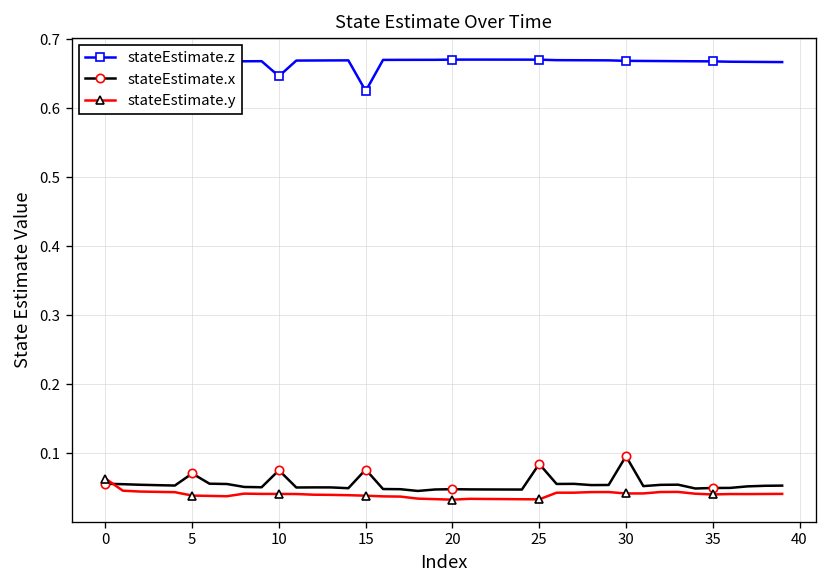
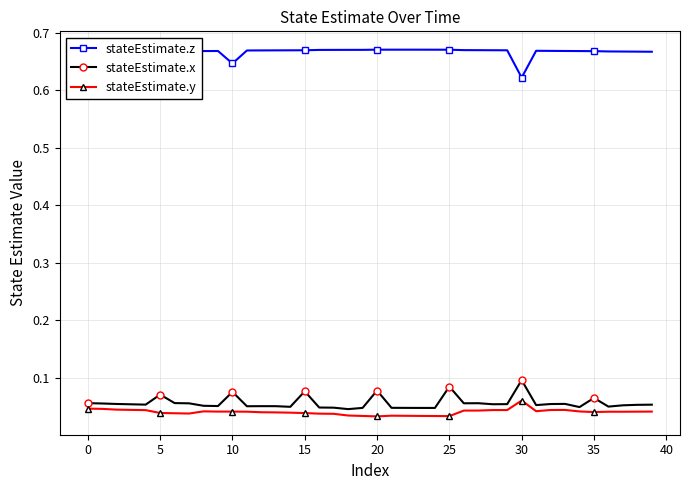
stateEstimate.y, 0: 0.06 -> 0.05
stateEstimate.z, 15: 0.62 -> 0.67
stateEstimate.x, 20: 0.05 -> 0.08
stateEstimate.z, 30: 0.67 -> 0.62
stateEstimate.y, 30: 0.04 -> 0.06
stateEstimate.x, 35: 0.05 -> 0.06
